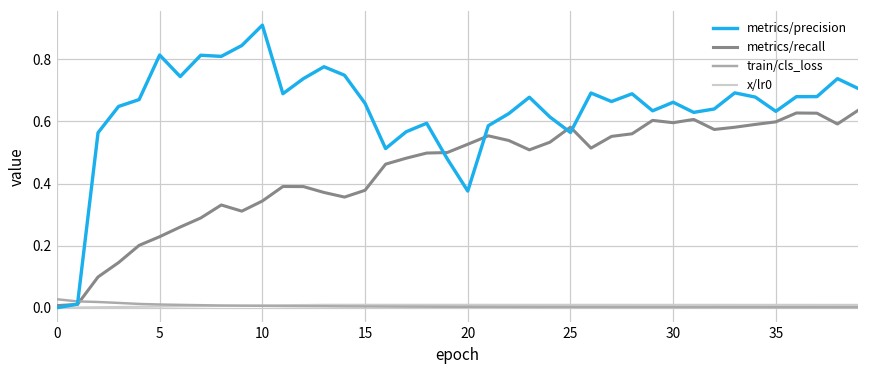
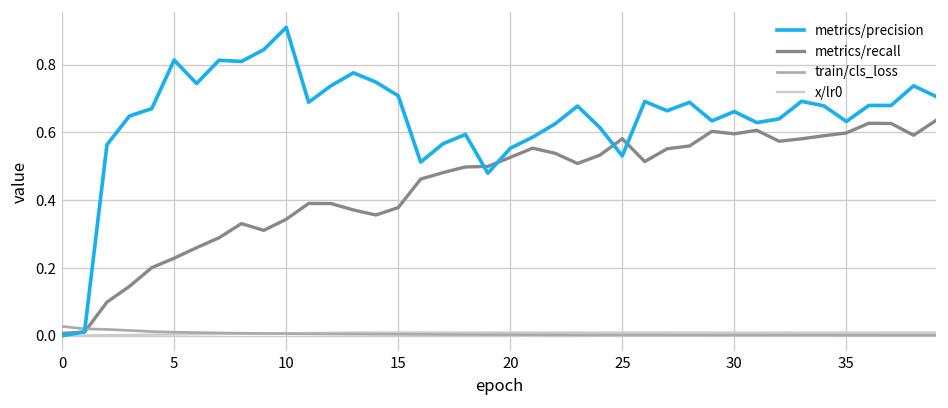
metrics/precision, 15: 0.66 -> 0.71
metrics/precision, 20: 0.38 -> 0.55
metrics/precision, 25: 0.56 -> 0.53
